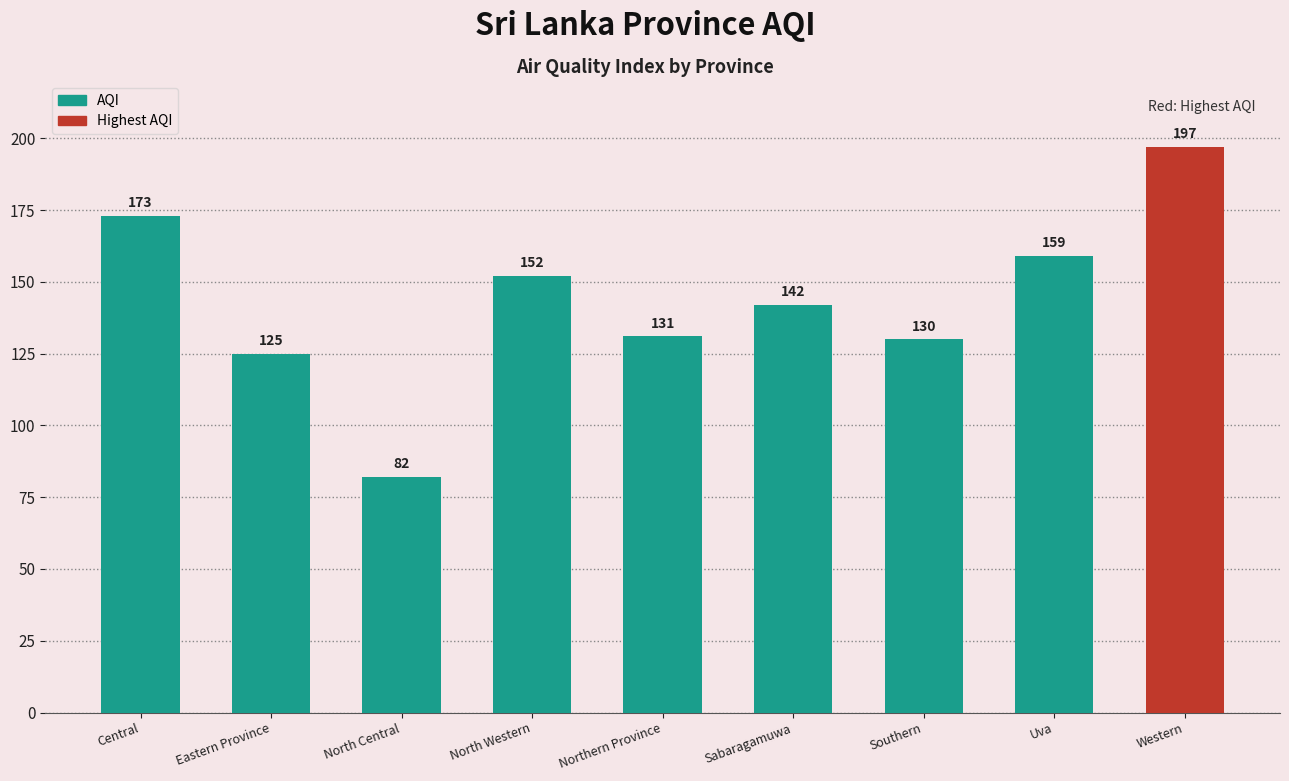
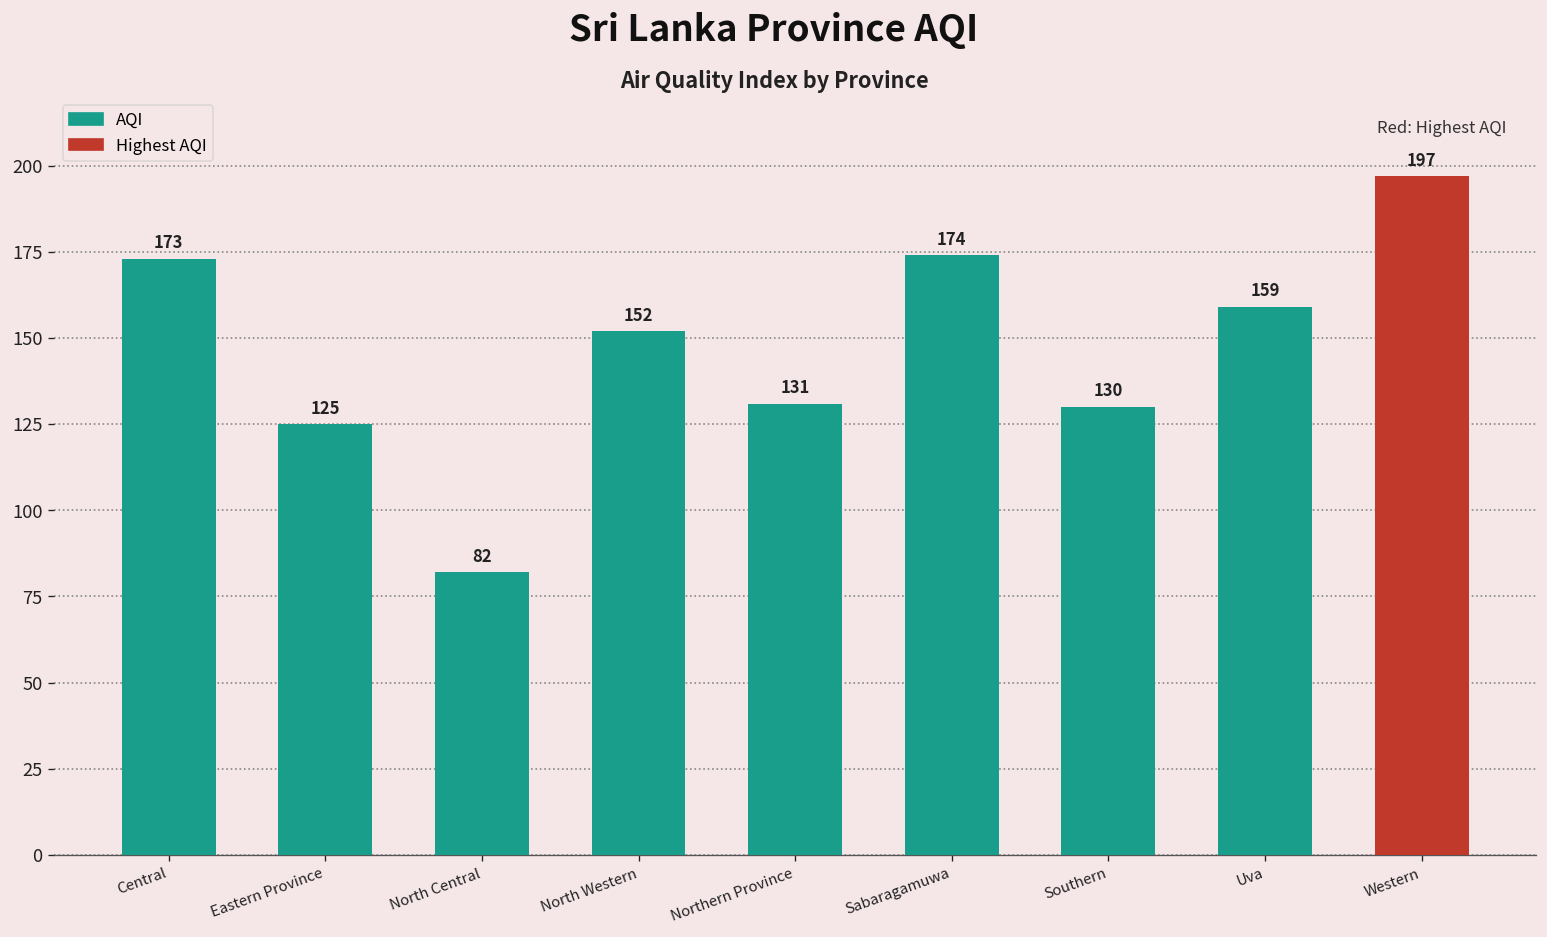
Sabaragamuwa: 142 -> 174
